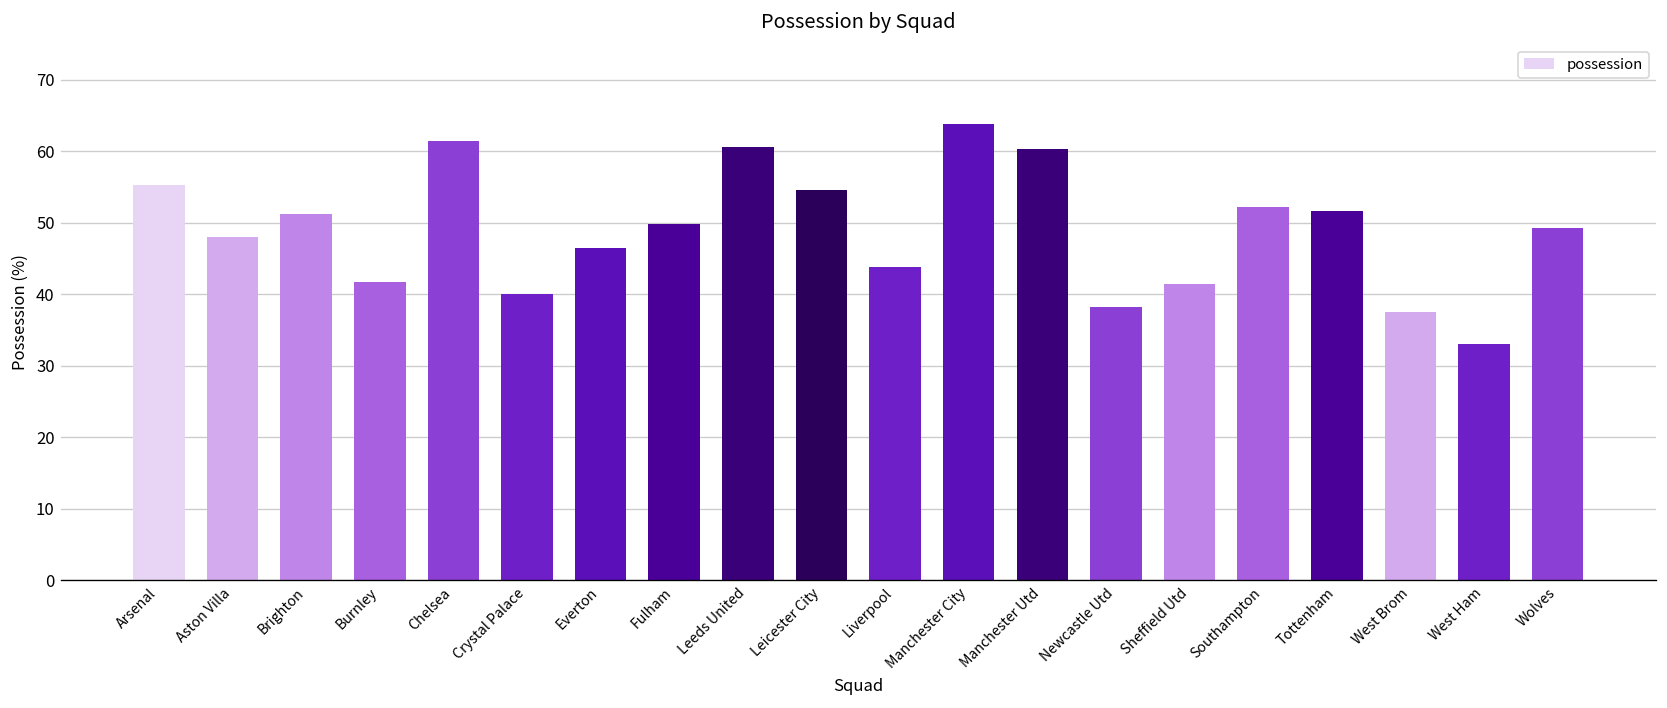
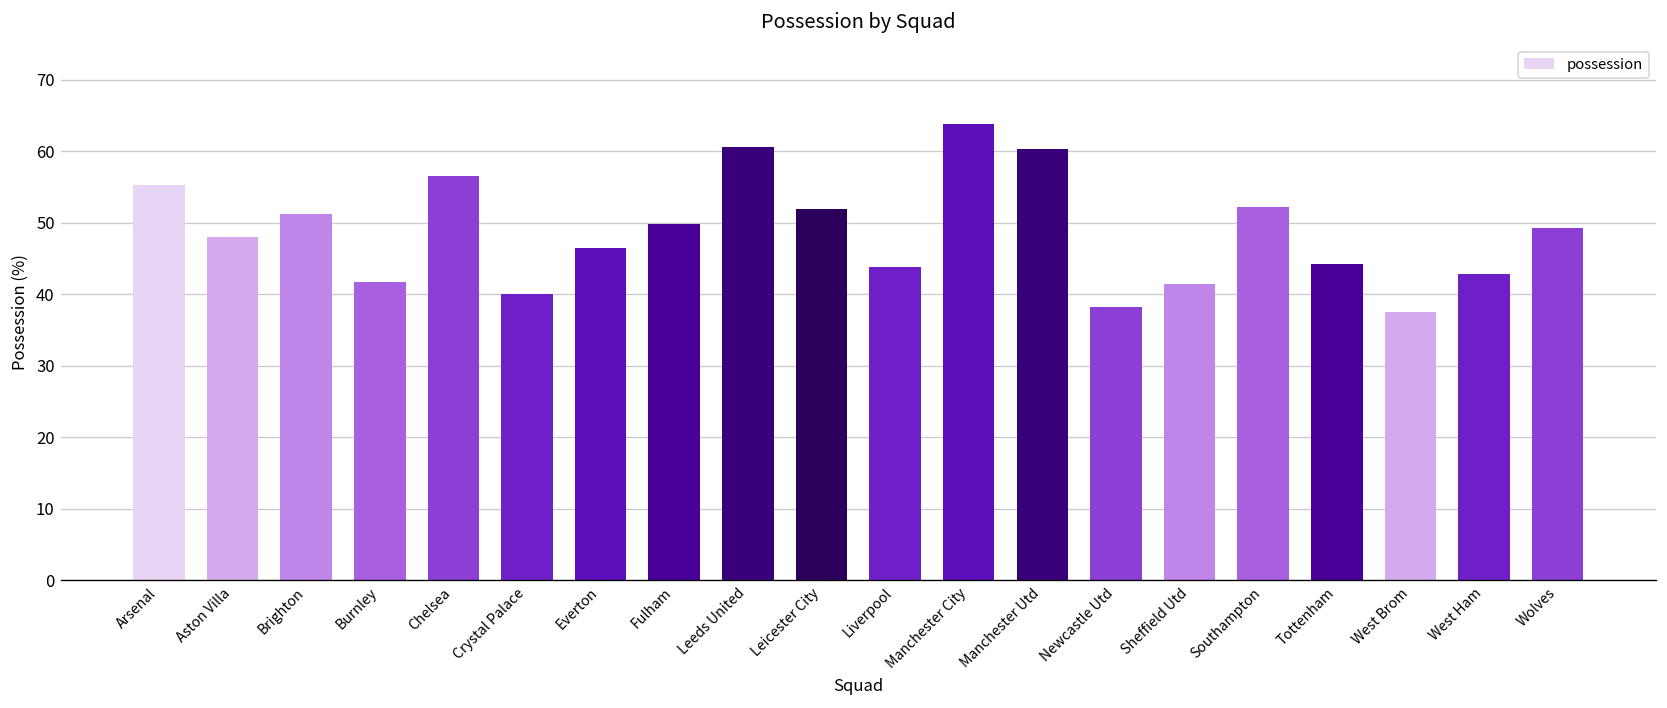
Chelsea: 61 -> 57
Leicester City: 55 -> 52
Tottenham: 52 -> 44
West Ham: 33 -> 43
